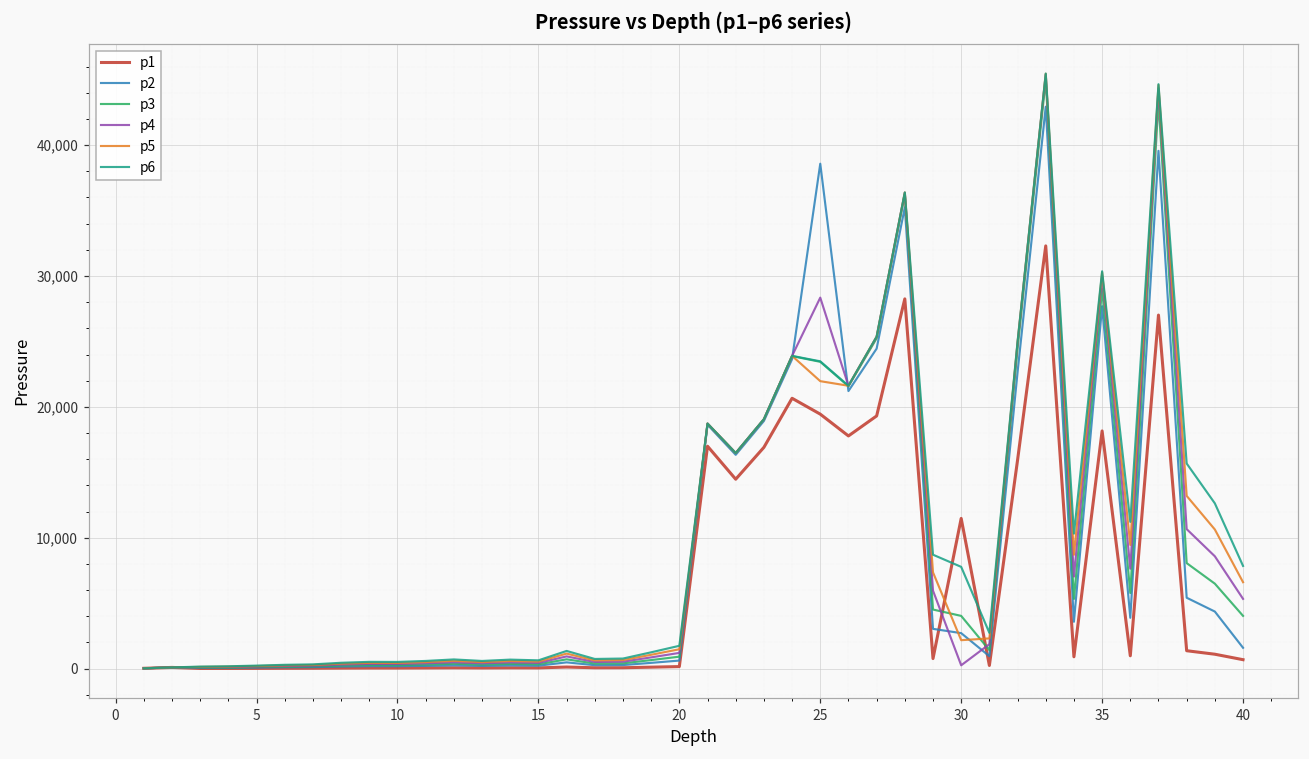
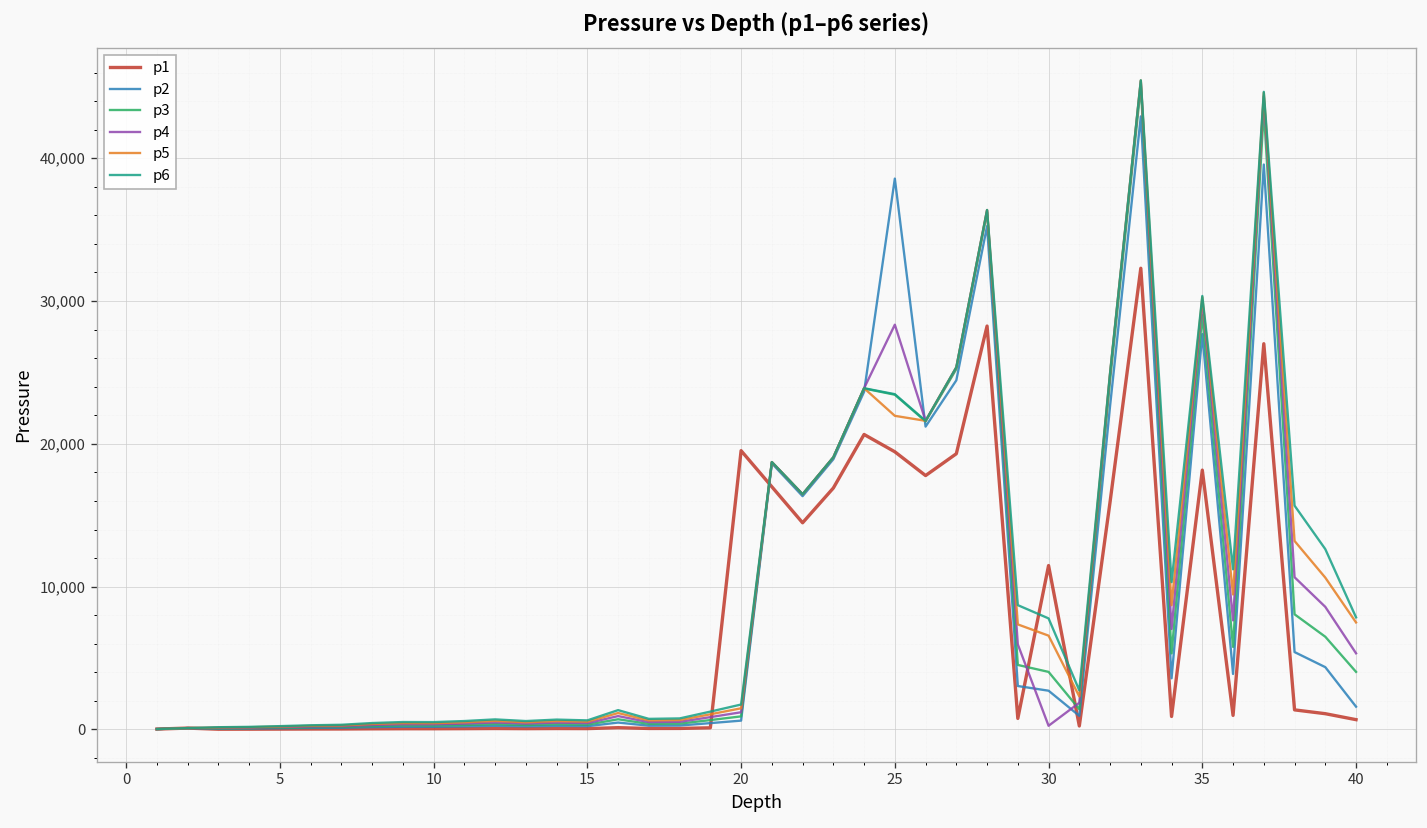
p1, 20: 200 -> 19,500
p5, 30: 2,200 -> 6,600
p5, 40: 6,600 -> 7,500
